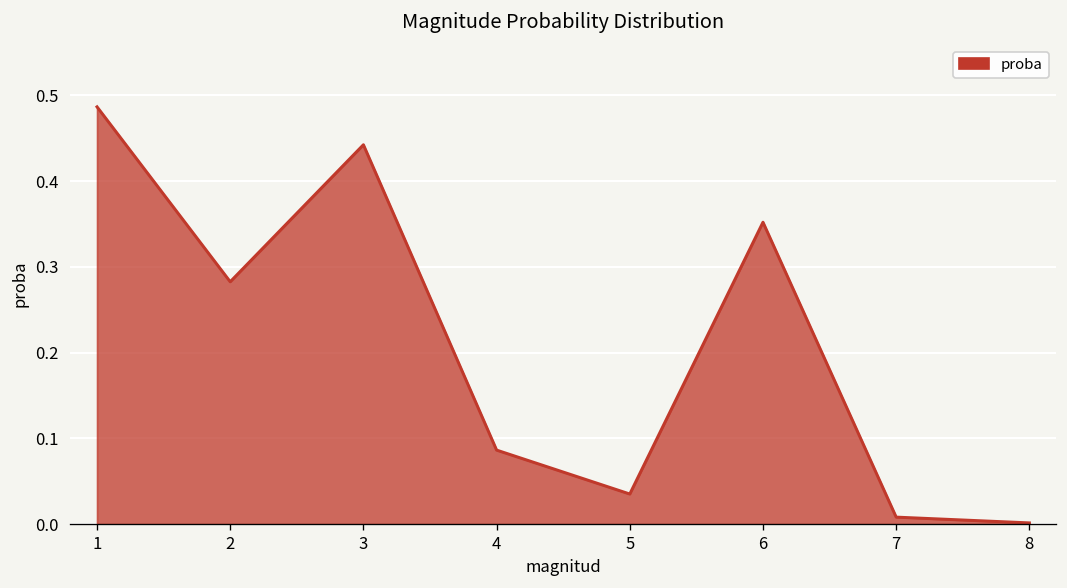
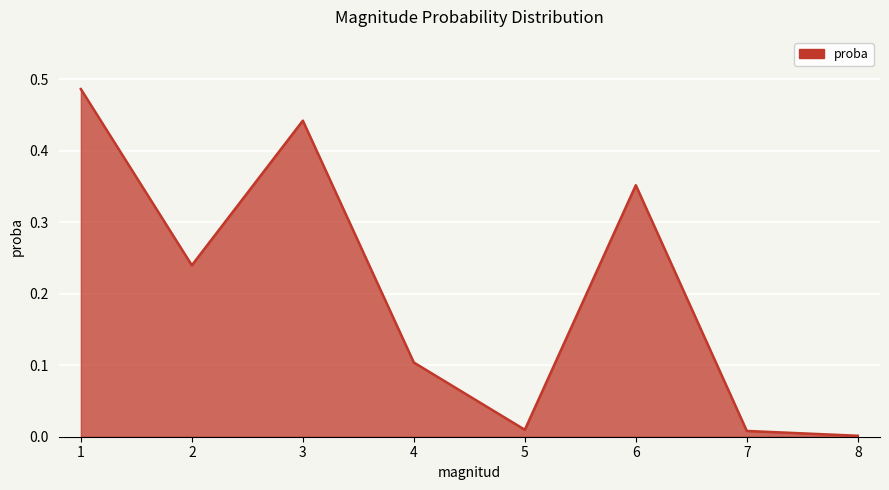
2: 0.28 -> 0.24
4: 0.09 -> 0.10
5: 0.04 -> 0.01
